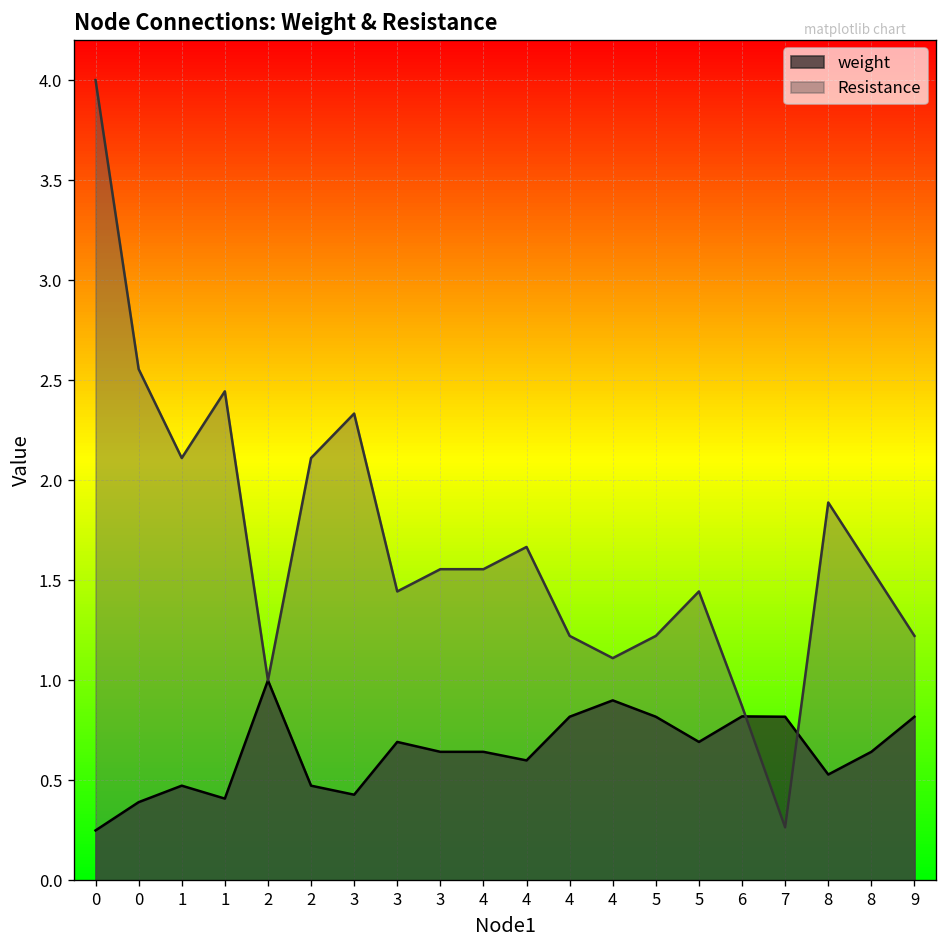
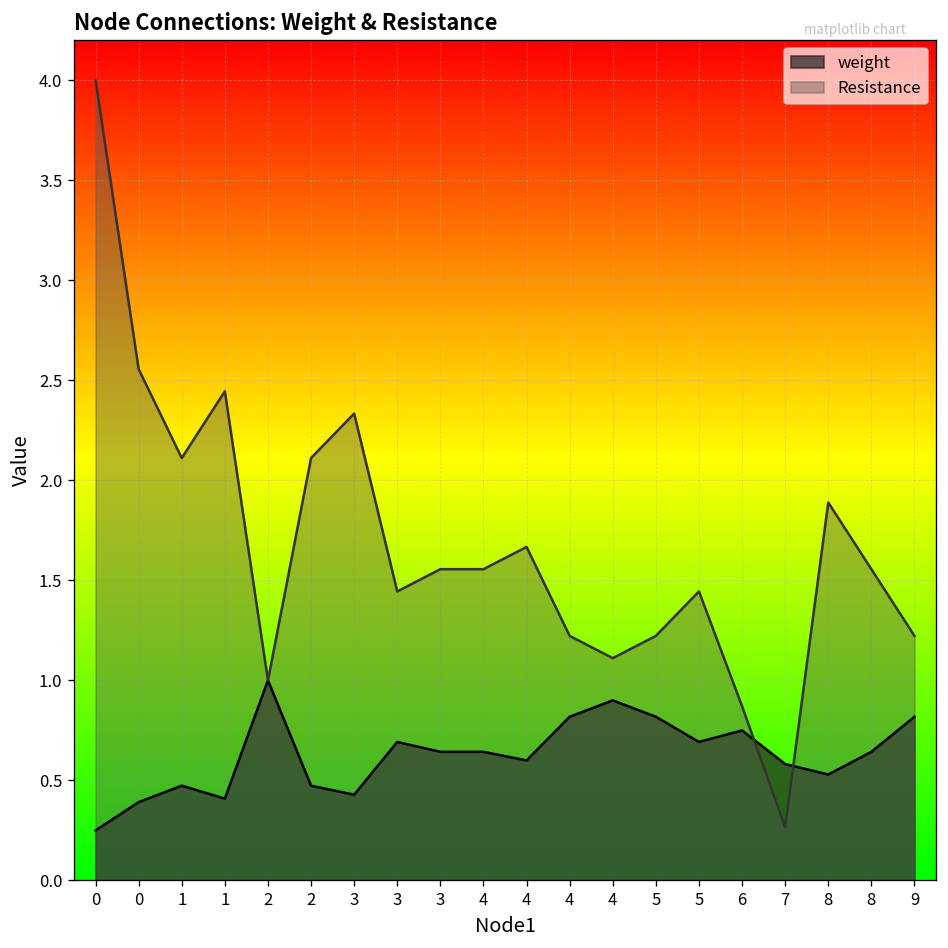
weight, 6: 0.82 -> 0.75
weight, 7: 0.82 -> 0.58
